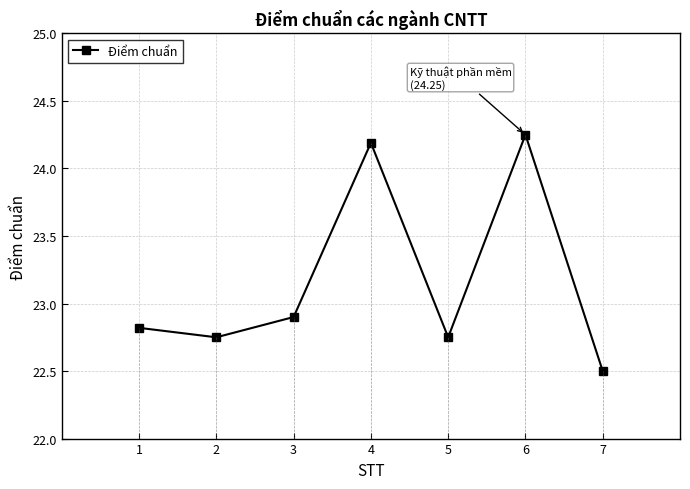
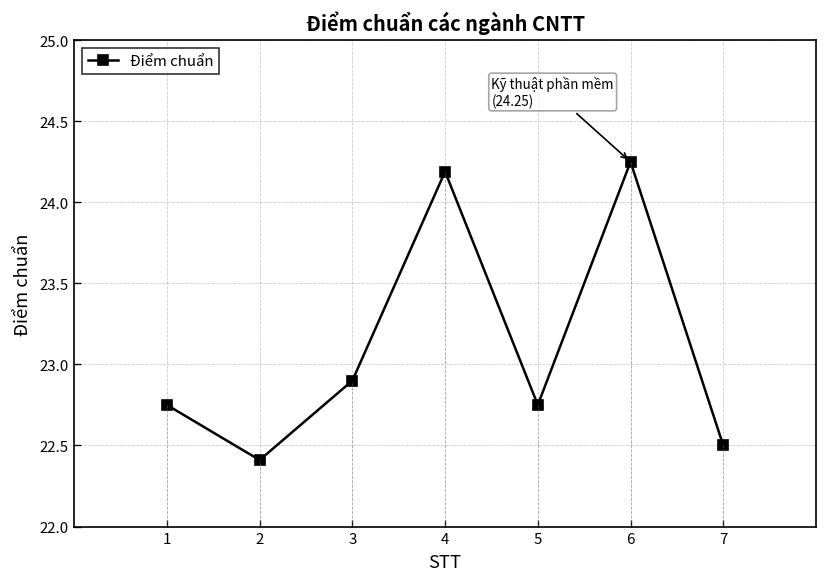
Điểm chuẩn, 1: 22.82 -> 22.75
Điểm chuẩn, 2: 22.75 -> 22.41
